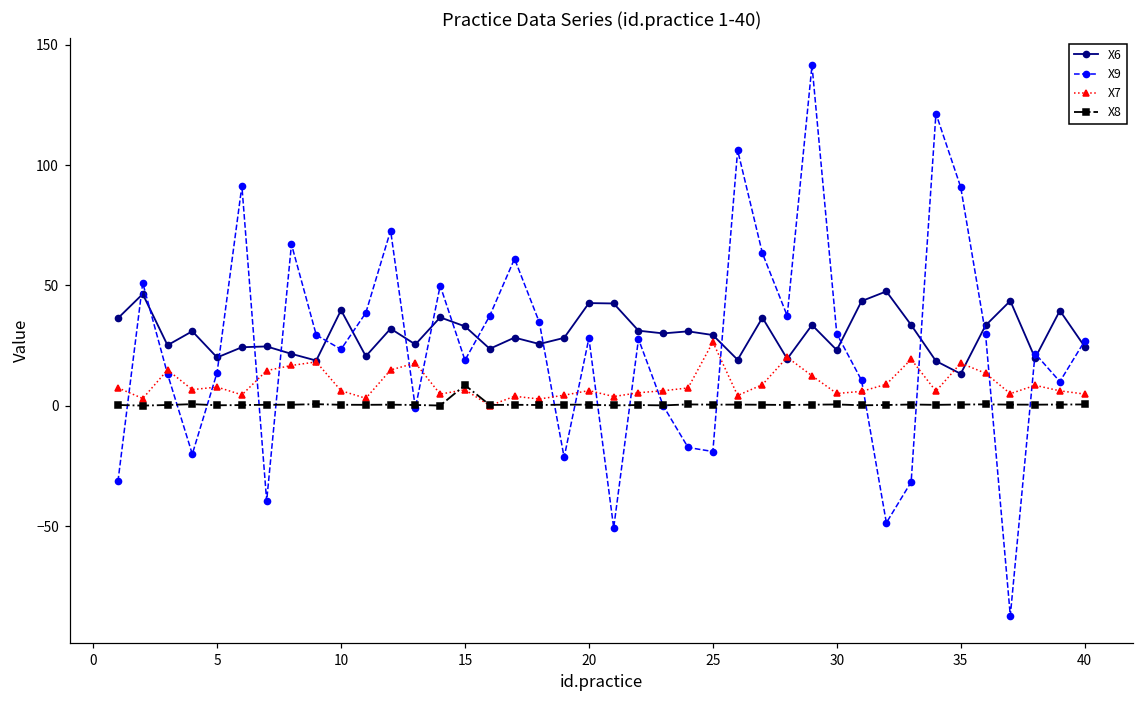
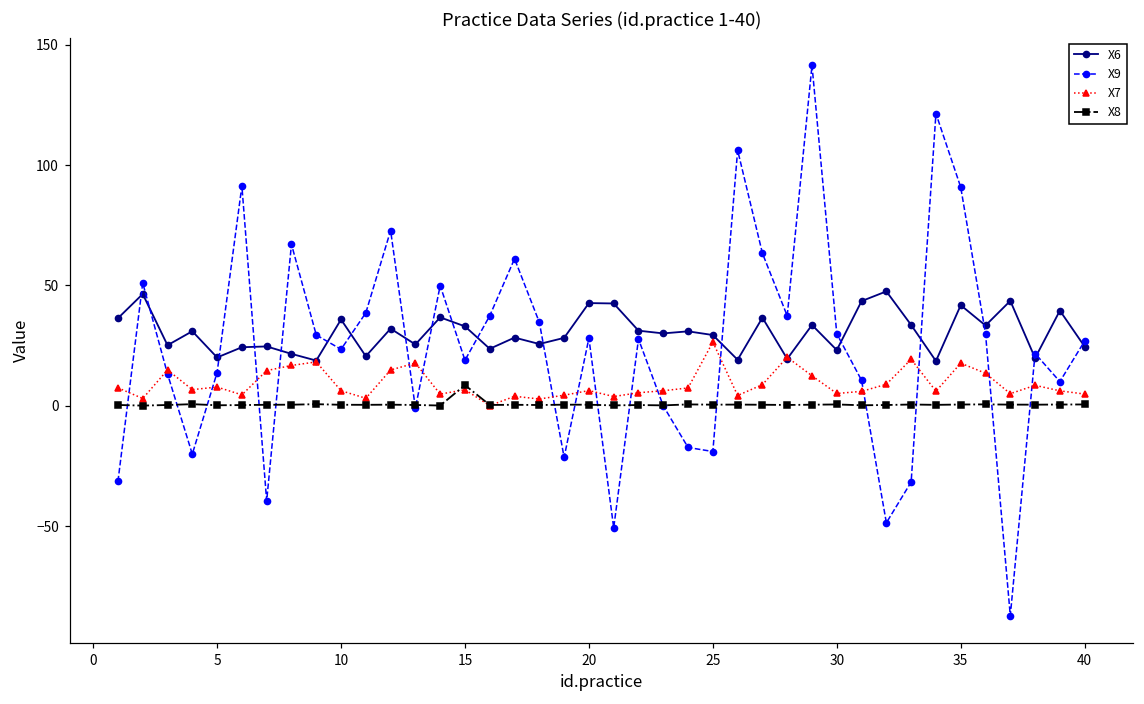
X6, 10: 40 -> 36
X6, 35: 13 -> 42
